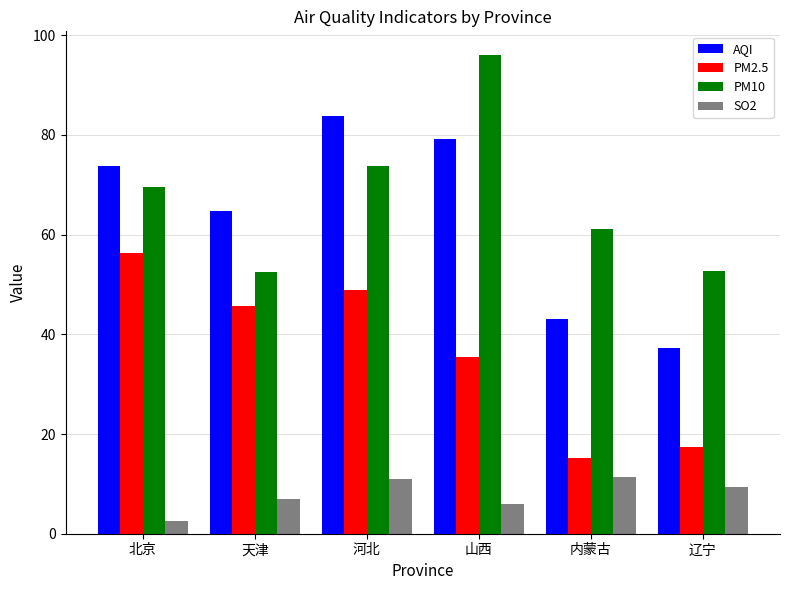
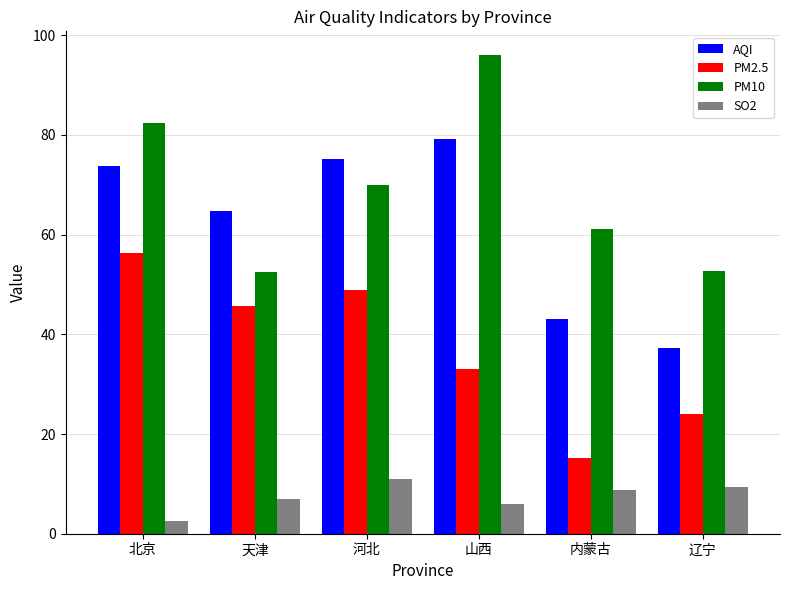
PM10, 北京: 70 -> 82
AQI, 河北: 84 -> 75
PM10, 河北: 74 -> 70
PM2.5, 山西: 35 -> 33
SO2, 内蒙古: 11 -> 9
PM2.5, 辽宁: 17 -> 24
